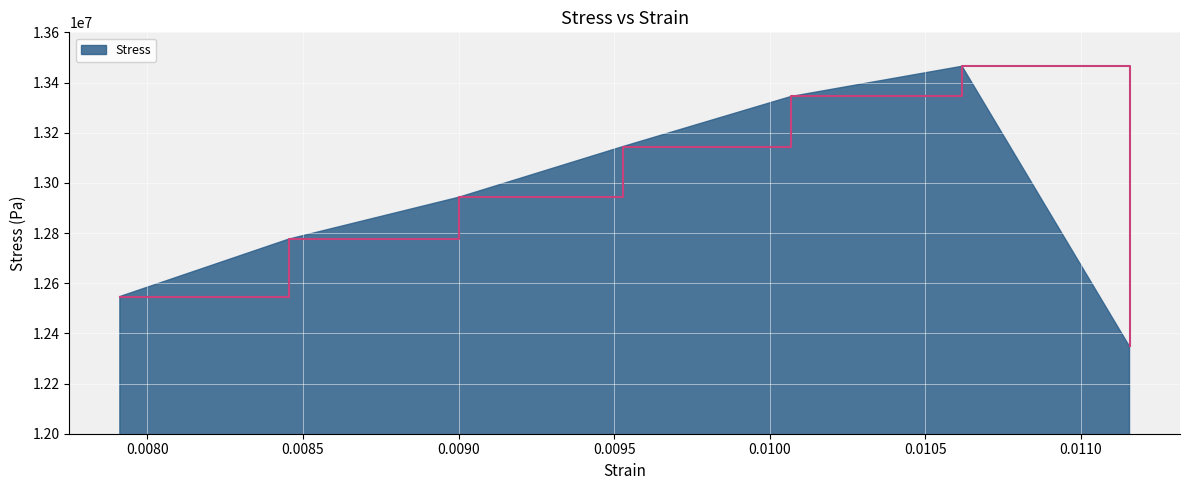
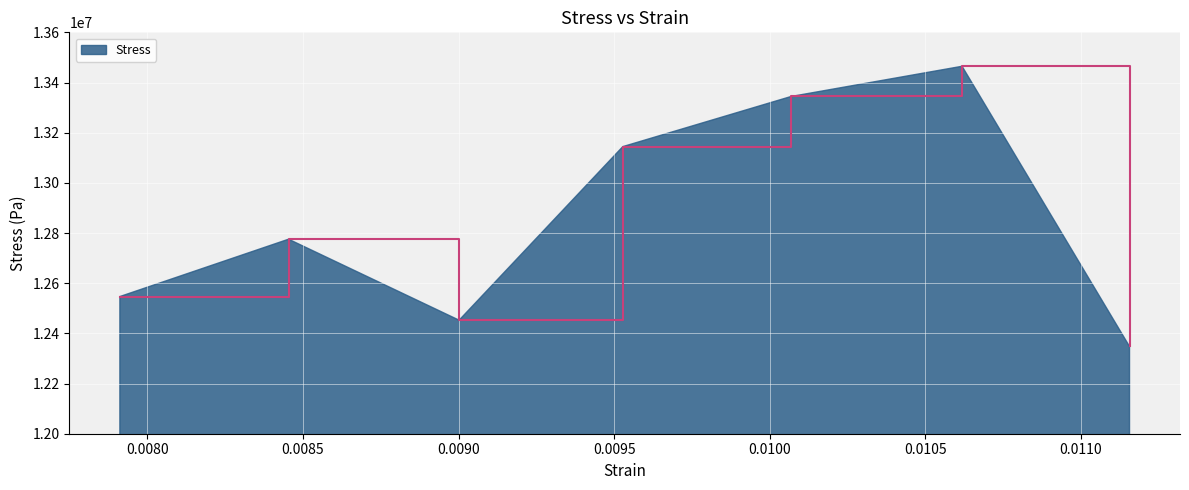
0.0090: 12940000 -> 12450000
